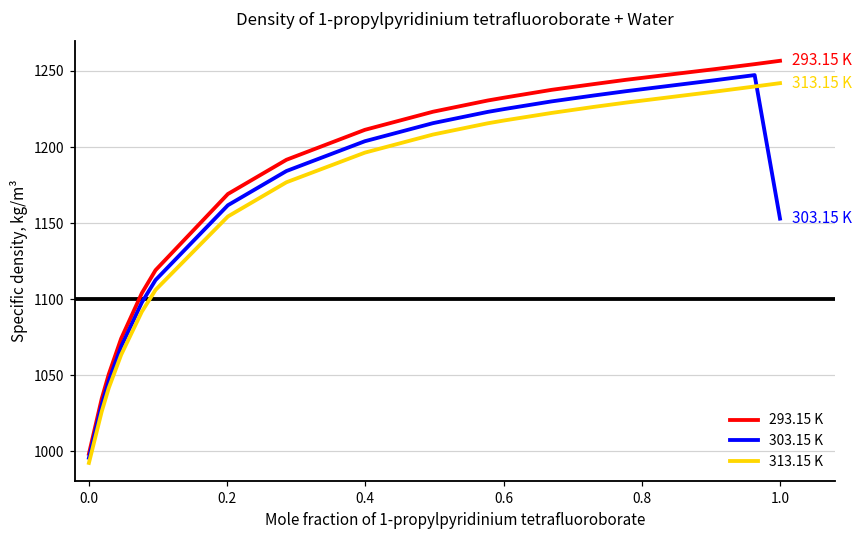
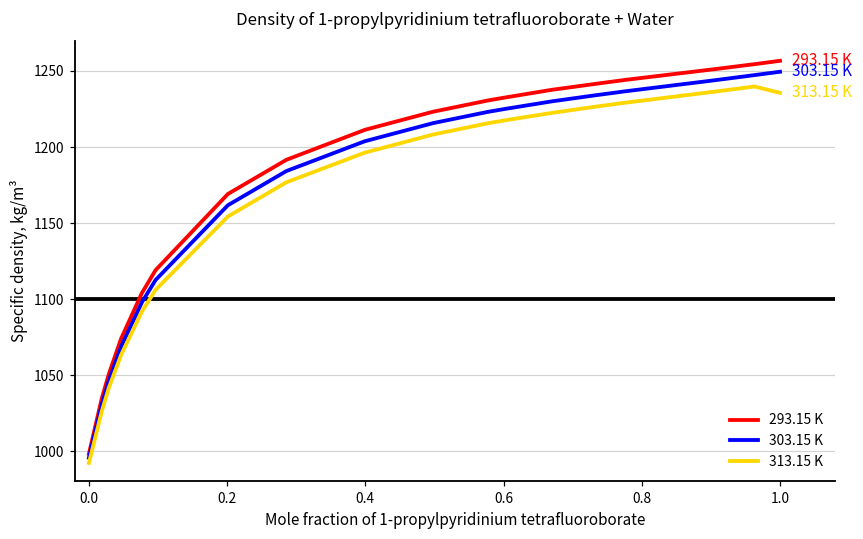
303.15 K, 1.0: 1153 -> 1250
313.15 K, 1.0: 1242 -> 1236
